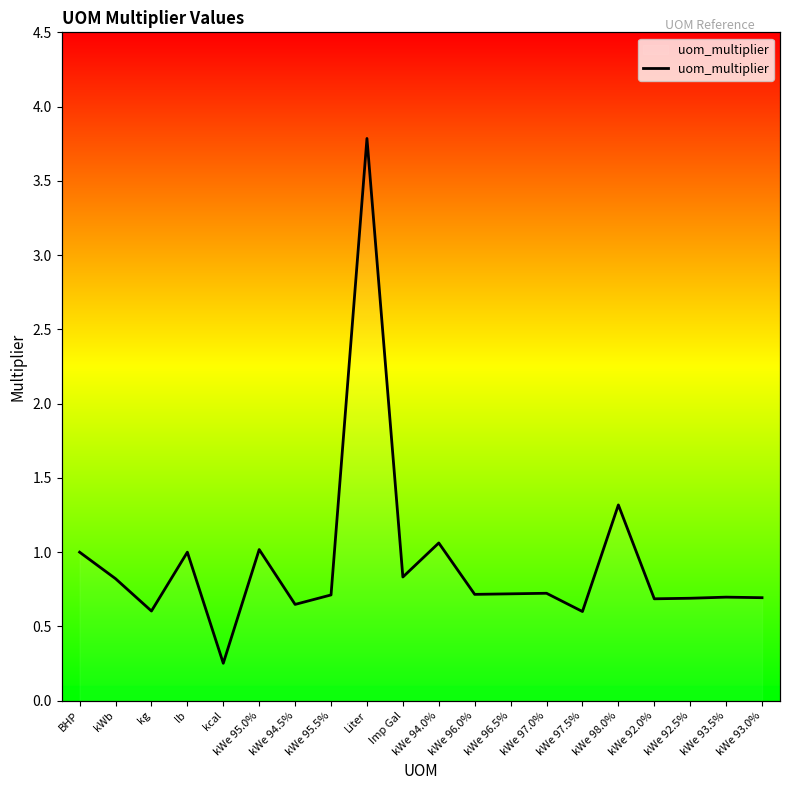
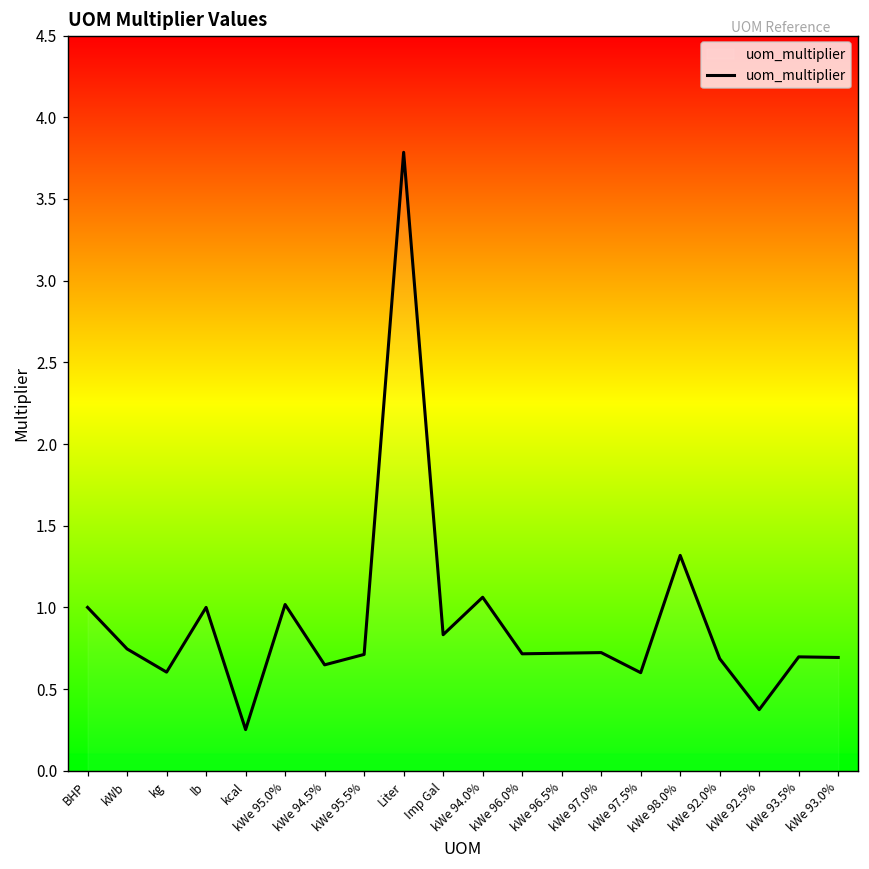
kWb: 0.82 -> 0.75
kWe 92.5%: 0.69 -> 0.37
